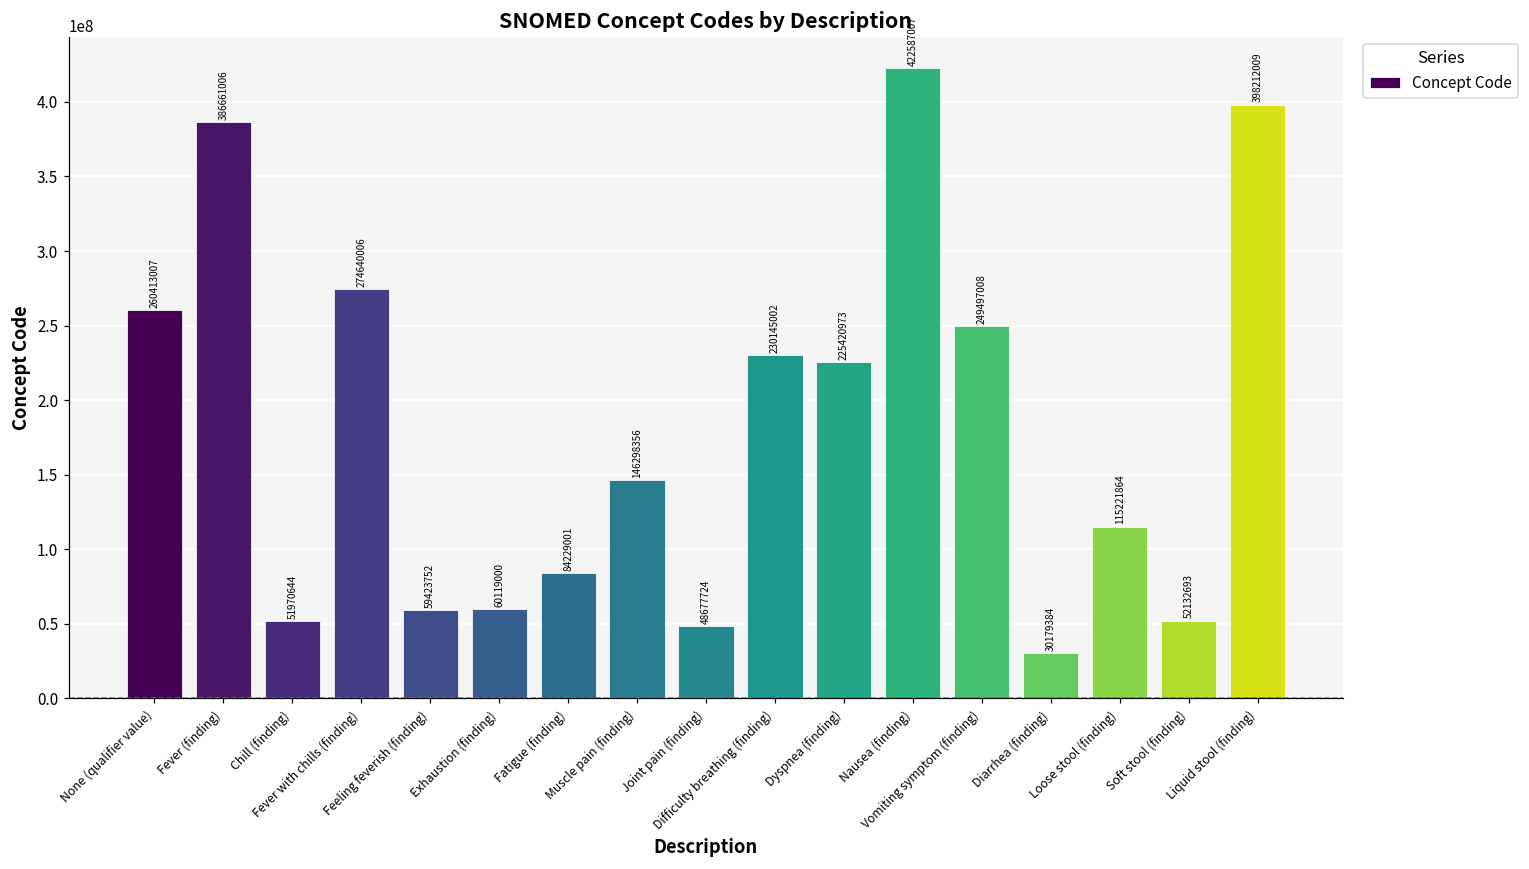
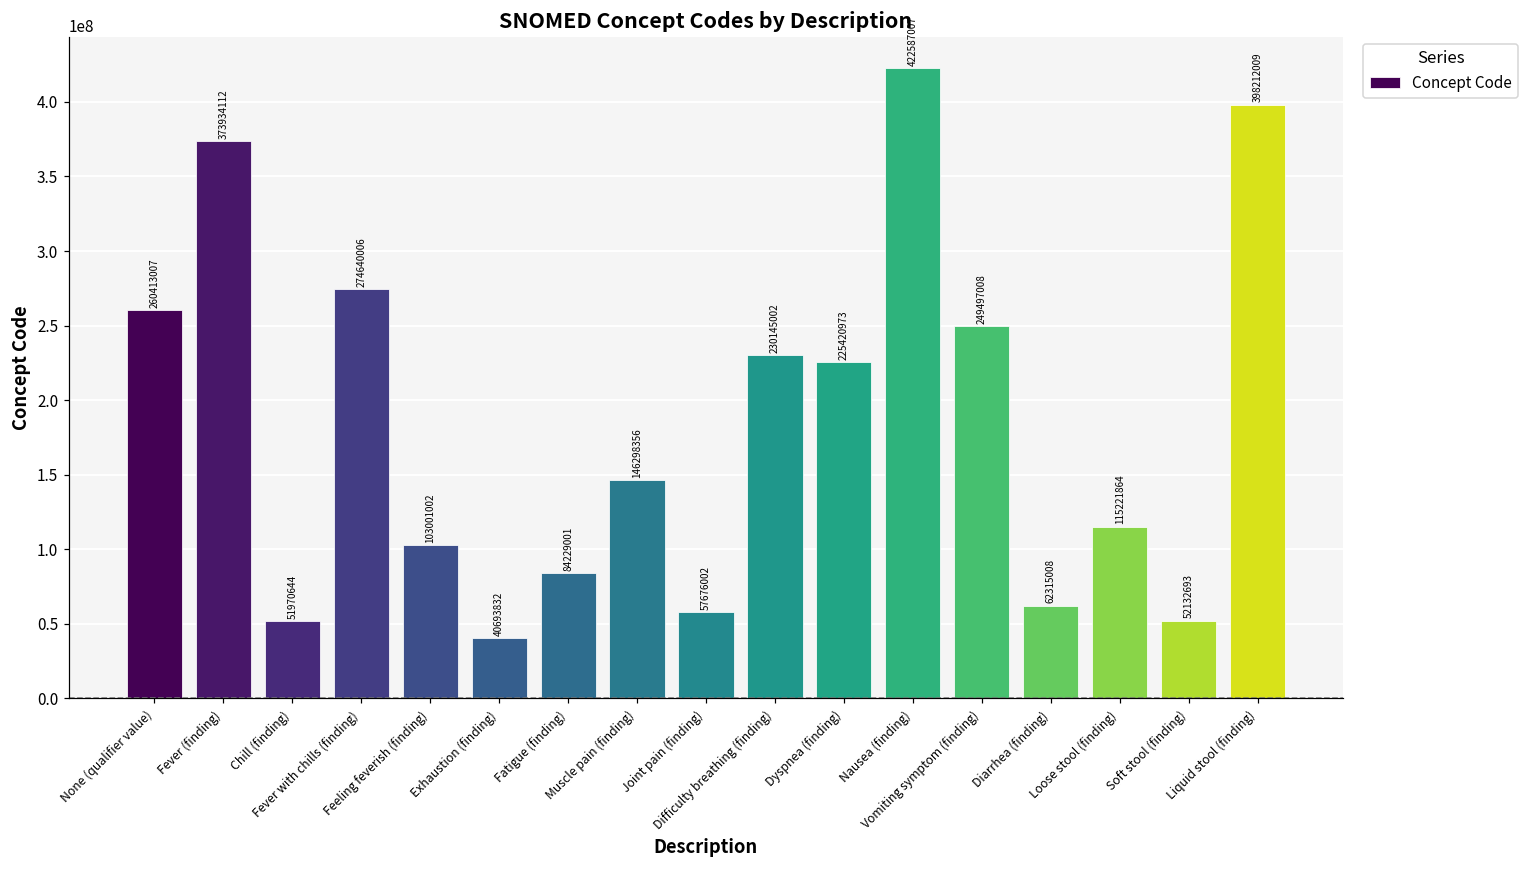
Fever (finding): 386661006 -> 373934112
Feeling feverish (finding): 59423752 -> 103001002
Exhaustion (finding): 60119000 -> 40693832
Joint pain (finding): 48677724 -> 57676002
Diarrhea (finding): 30179384 -> 62315008
